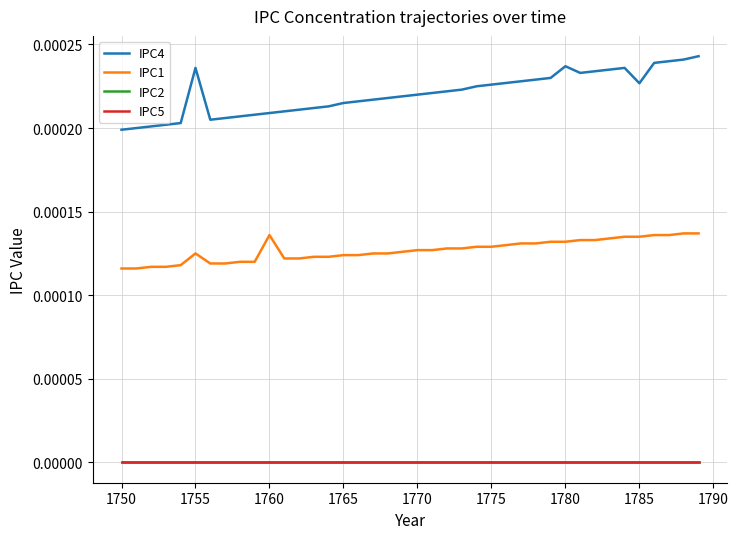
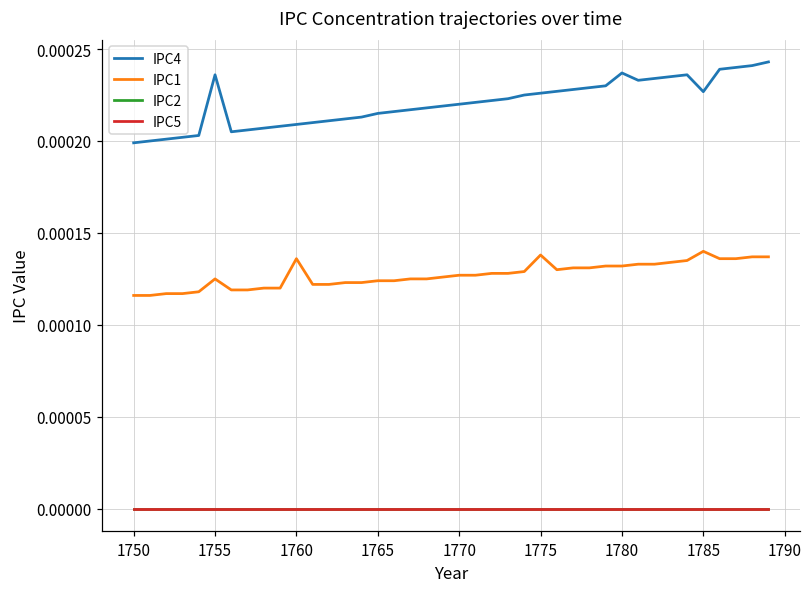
IPC1, 1775: 0.000129 -> 0.000138
IPC1, 1785: 0.000135 -> 0.000140
